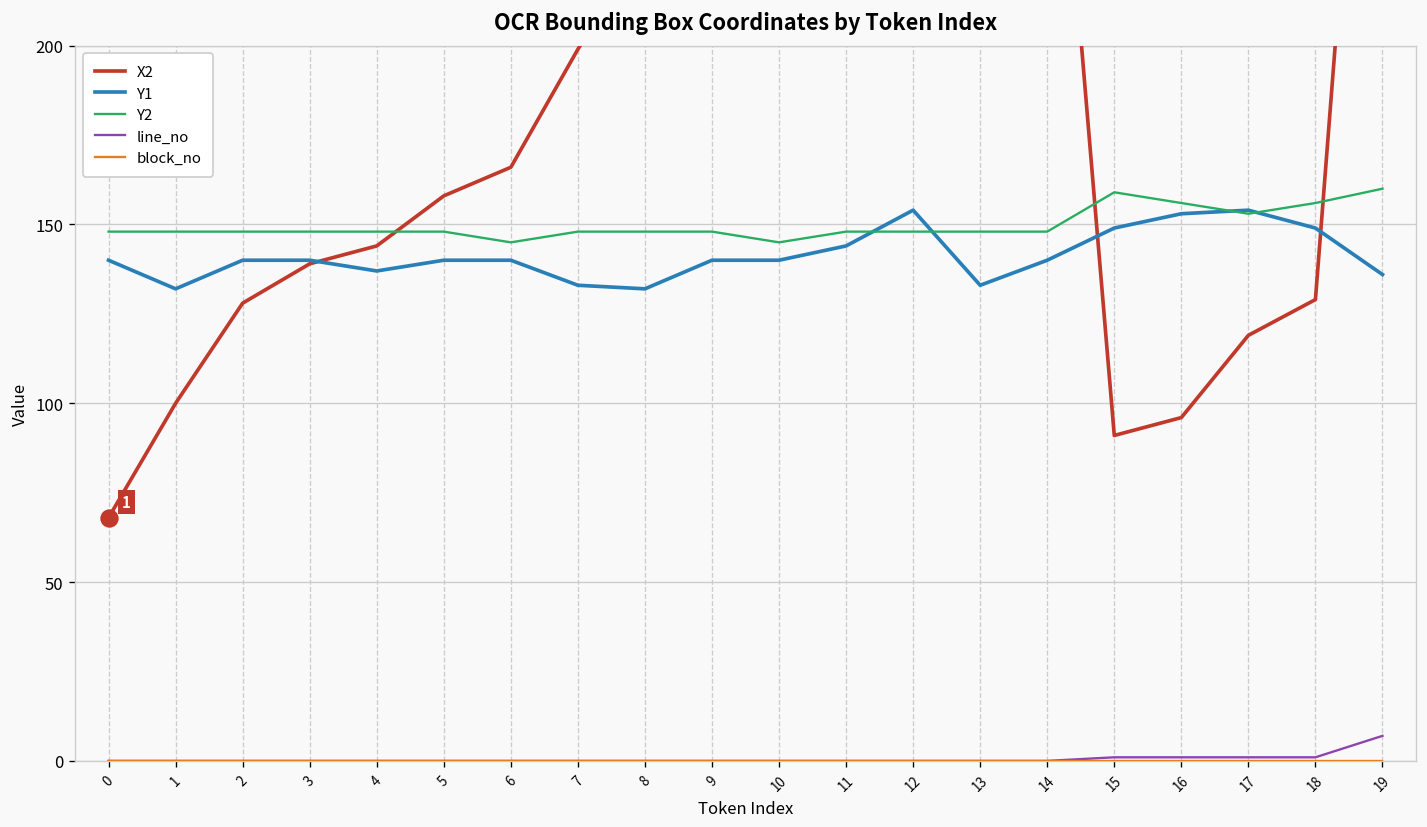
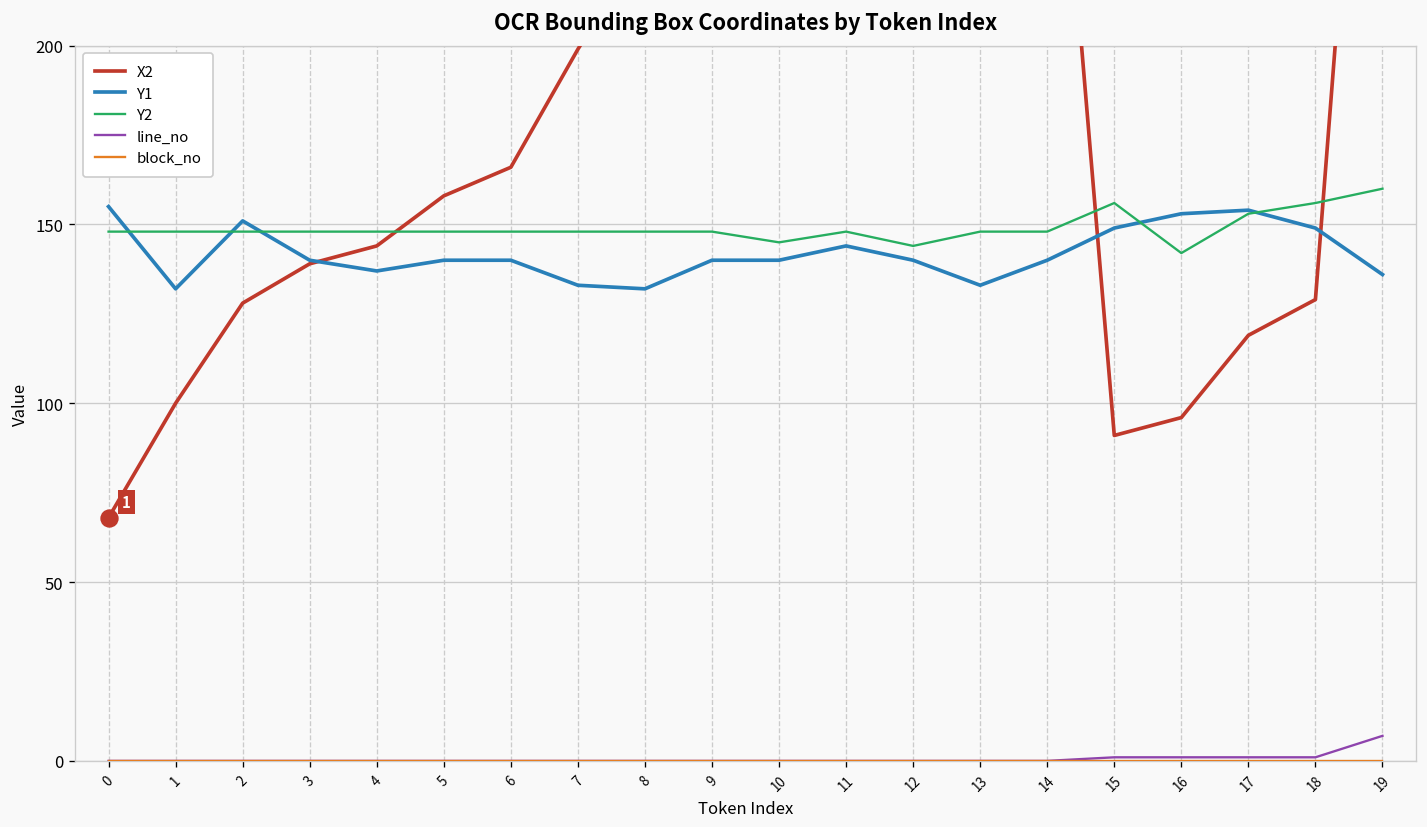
Y1, 0: 140 -> 155
Y1, 2: 140 -> 151
Y2, 6: 145 -> 148
Y1, 12: 154 -> 140
Y2, 12: 148 -> 144
Y2, 15: 159 -> 156
Y2, 16: 156 -> 142
